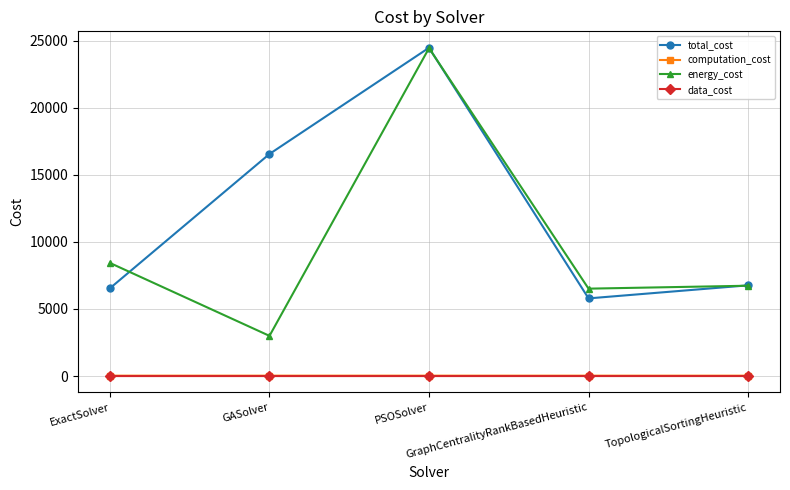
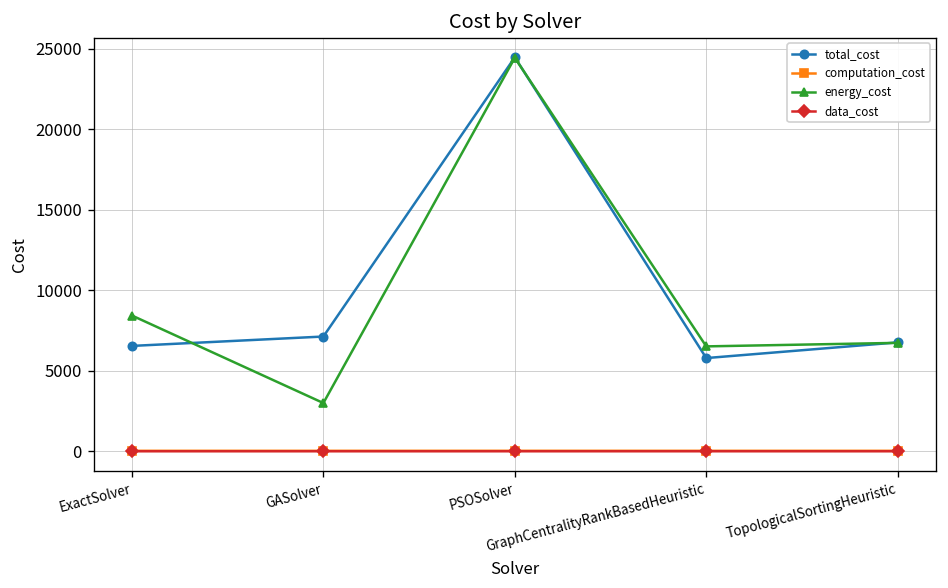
total_cost, GASolver: 16600 -> 7100
